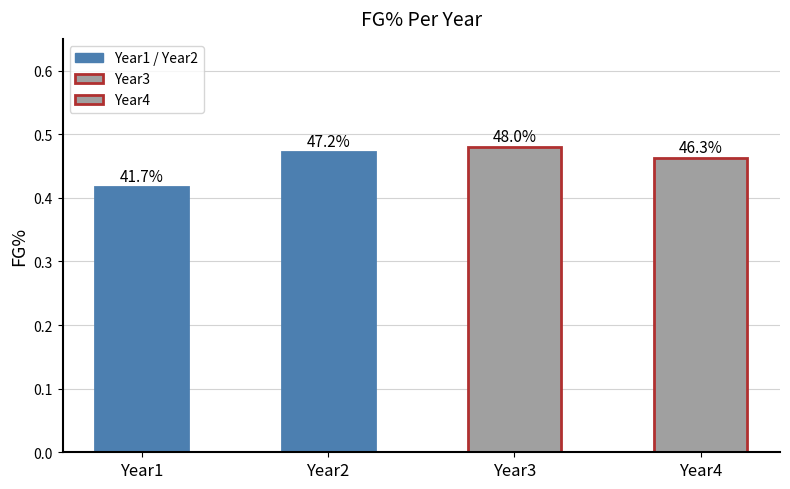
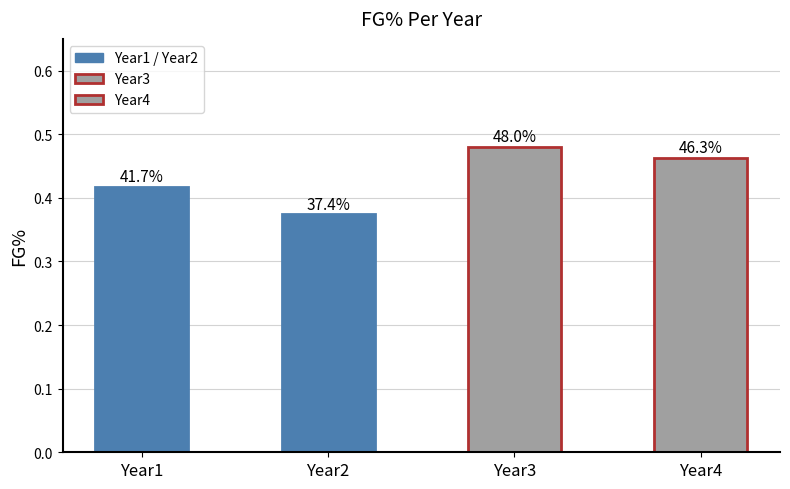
Year2: 47.2% -> 37.4%
